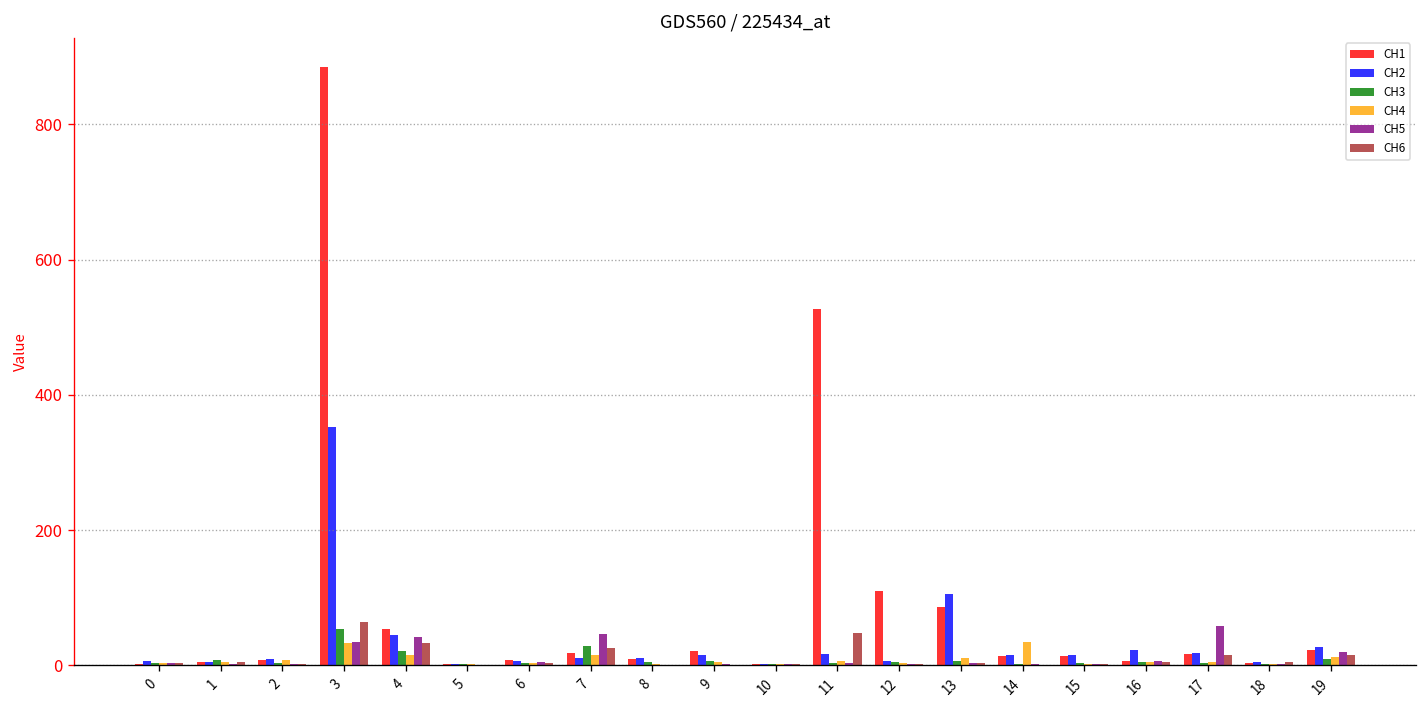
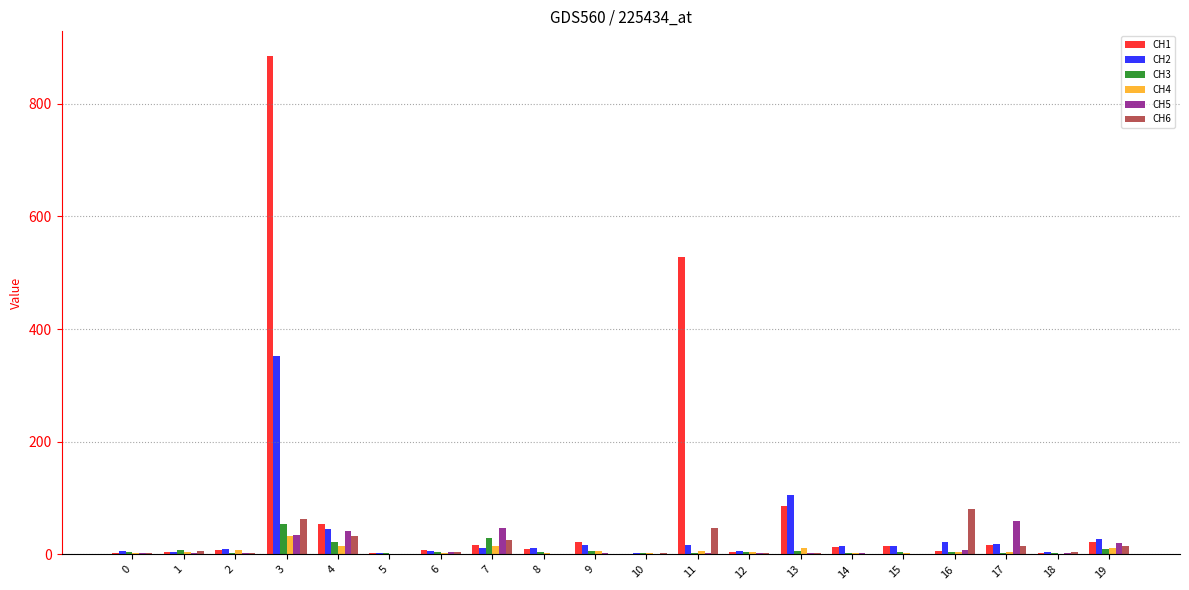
CH1, 12: 110 -> 0
CH4, 14: 40 -> 0
CH6, 16: 0 -> 80
